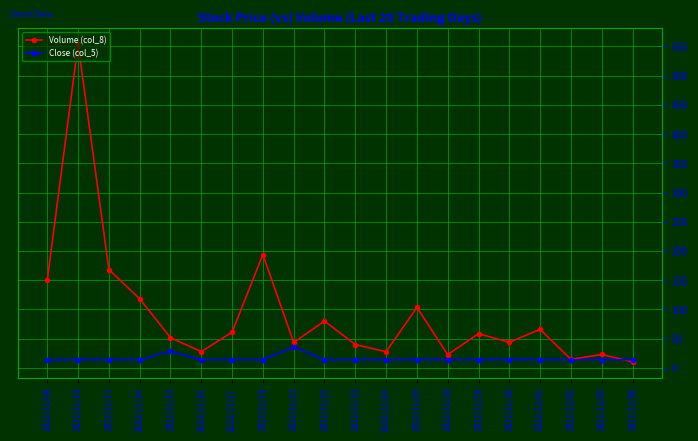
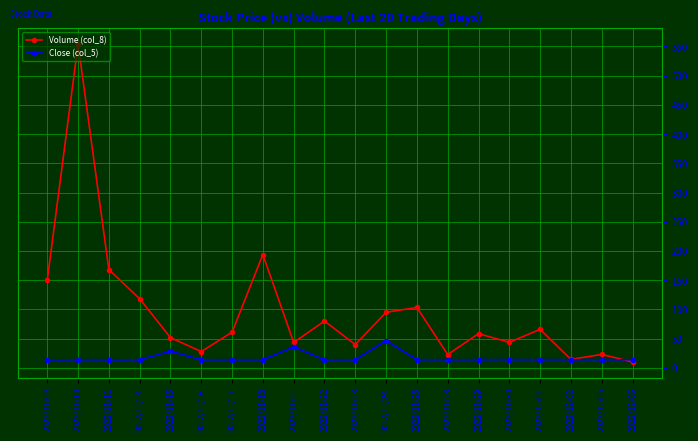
Volume (col_8), 2022/11/24: 30 -> 100
Close (col_5), 2022/11/24: 10 -> 50
